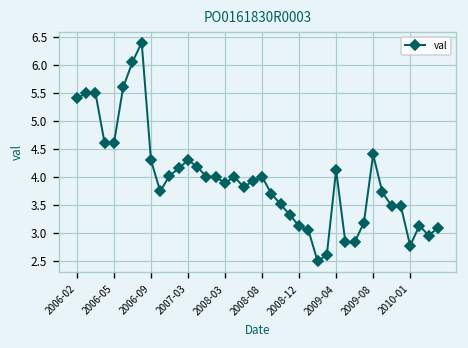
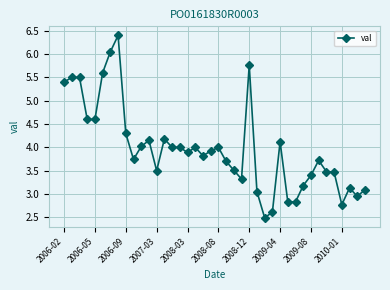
2007-03: 4.3 -> 3.5
2008-12: 3.1 -> 5.8
2009-08: 4.4 -> 3.4
